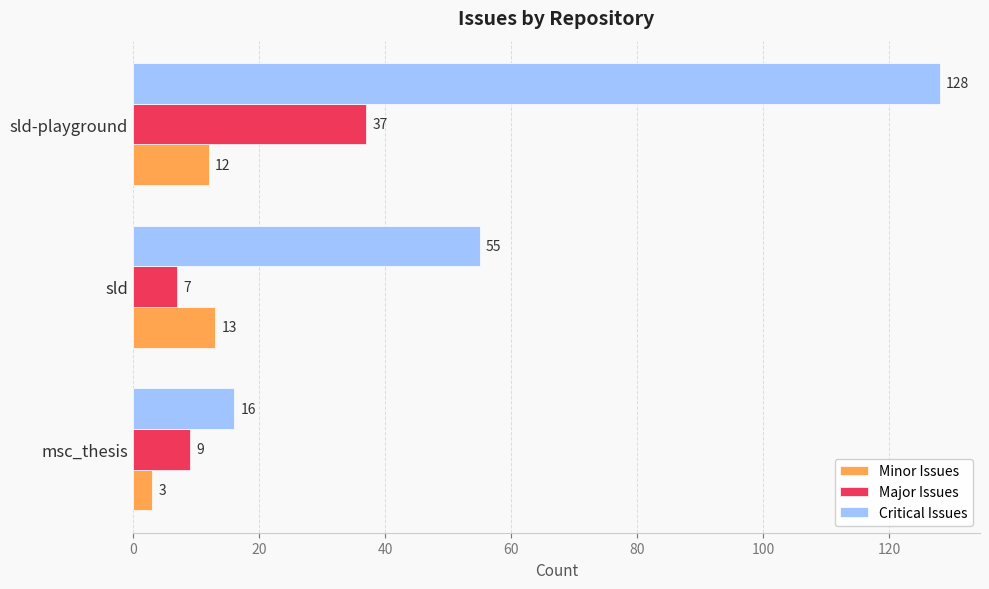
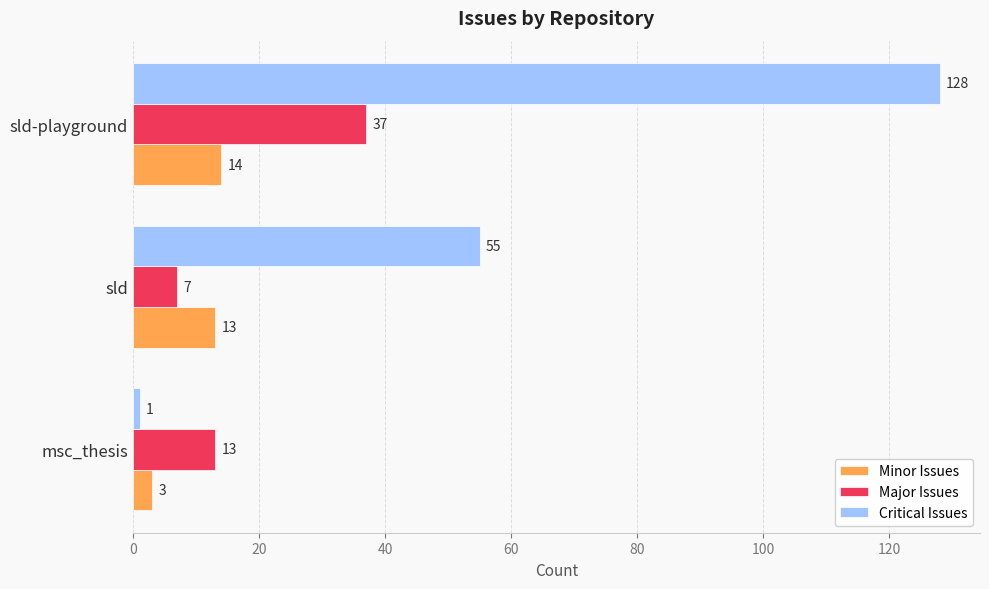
Minor Issues, sld-playground: 12 -> 14
Critical Issues, msc_thesis: 16 -> 1
Major Issues, msc_thesis: 9 -> 13
